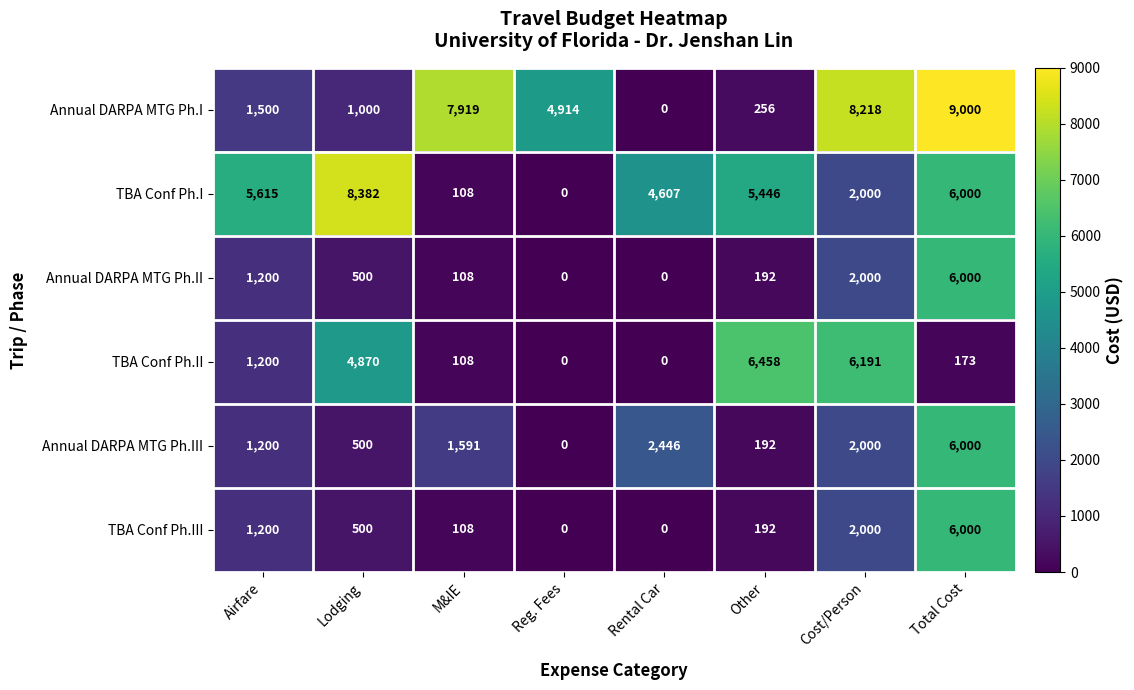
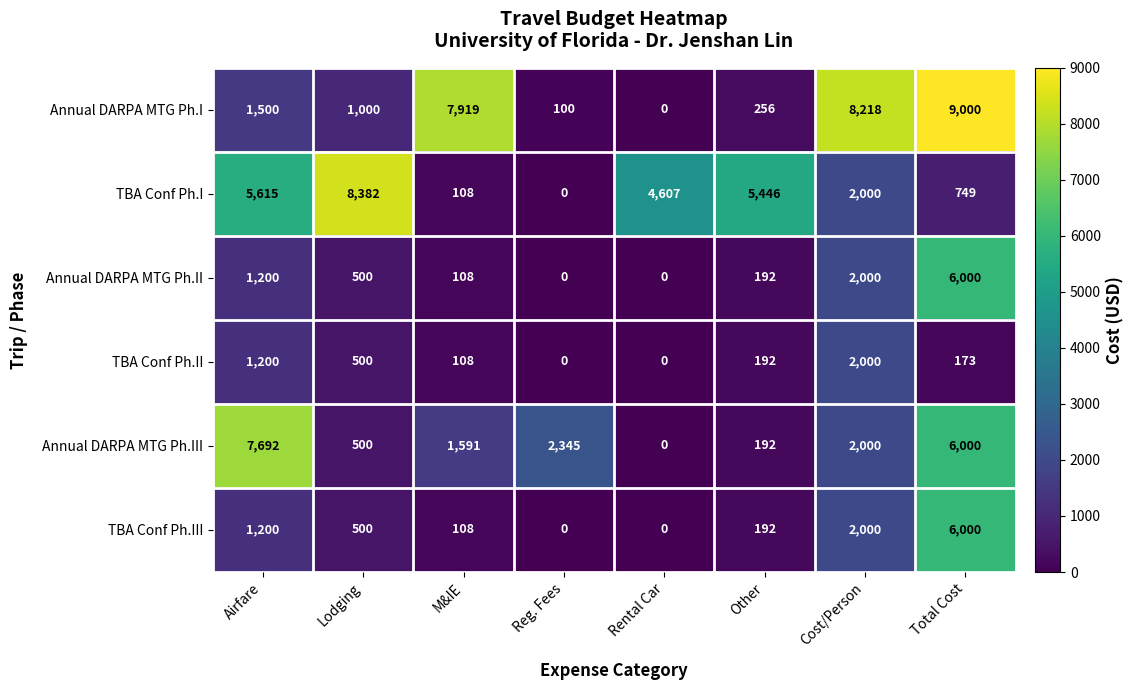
Annual DARPA MTG Ph.I, Reg. Fees: 4,914 -> 100
TBA Conf Ph.I, Total Cost: 6,000 -> 749
TBA Conf Ph.II, Lodging: 4,870 -> 500
TBA Conf Ph.II, Other: 6,458 -> 192
TBA Conf Ph.II, Cost/Person: 6,191 -> 2,000
Annual DARPA MTG Ph.III, Airfare: 1,200 -> 7,692
Annual DARPA MTG Ph.III, Reg. Fees: 0 -> 2,345
Annual DARPA MTG Ph.III, Rental Car: 2,446 -> 0
